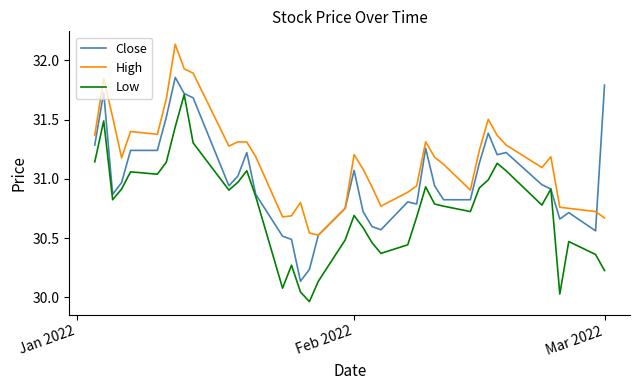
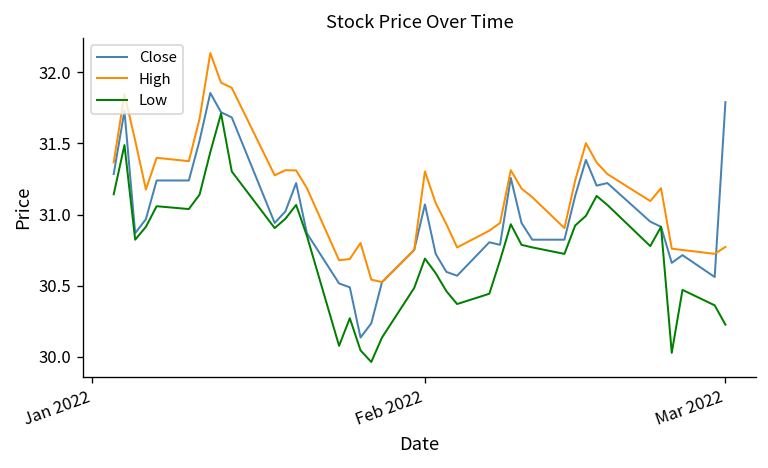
High, Feb 2022: 31.20 -> 31.30
High, Mar 2022: 30.67 -> 30.77
